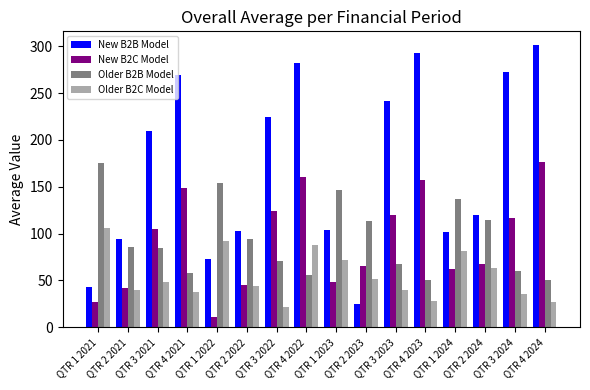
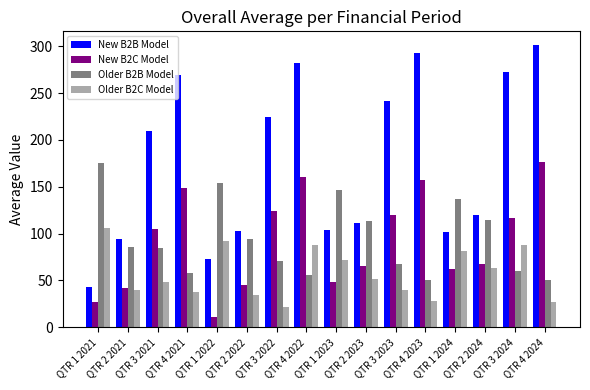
Older B2C Model, QTR 2 2022: 40 -> 30
New B2B Model, QTR 2 2023: 30 -> 110
Older B2C Model, QTR 3 2024: 40 -> 90
